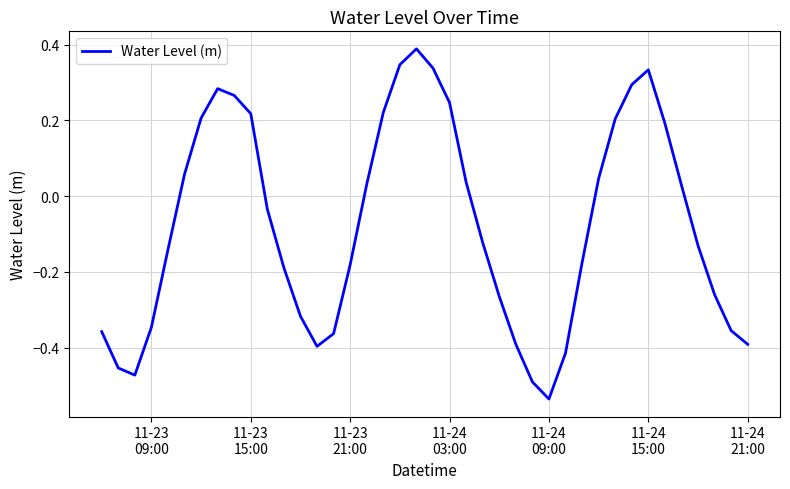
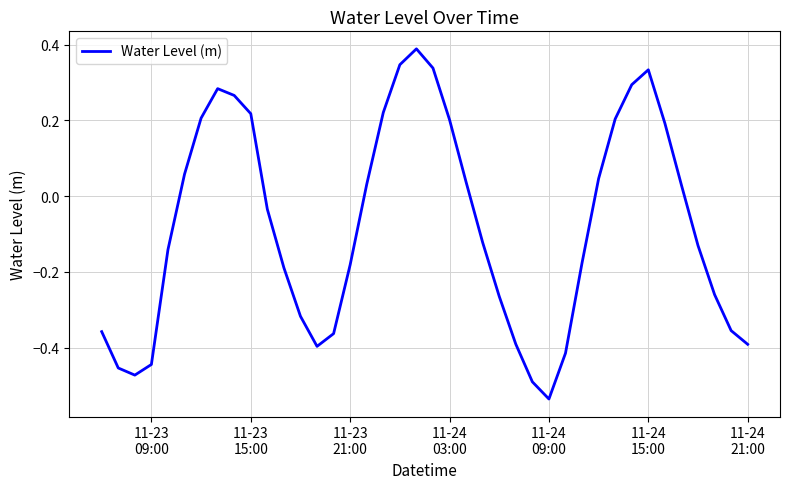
11-23 09:00: -0.35 -> -0.44
11-24 03:00: 0.25 -> 0.20
